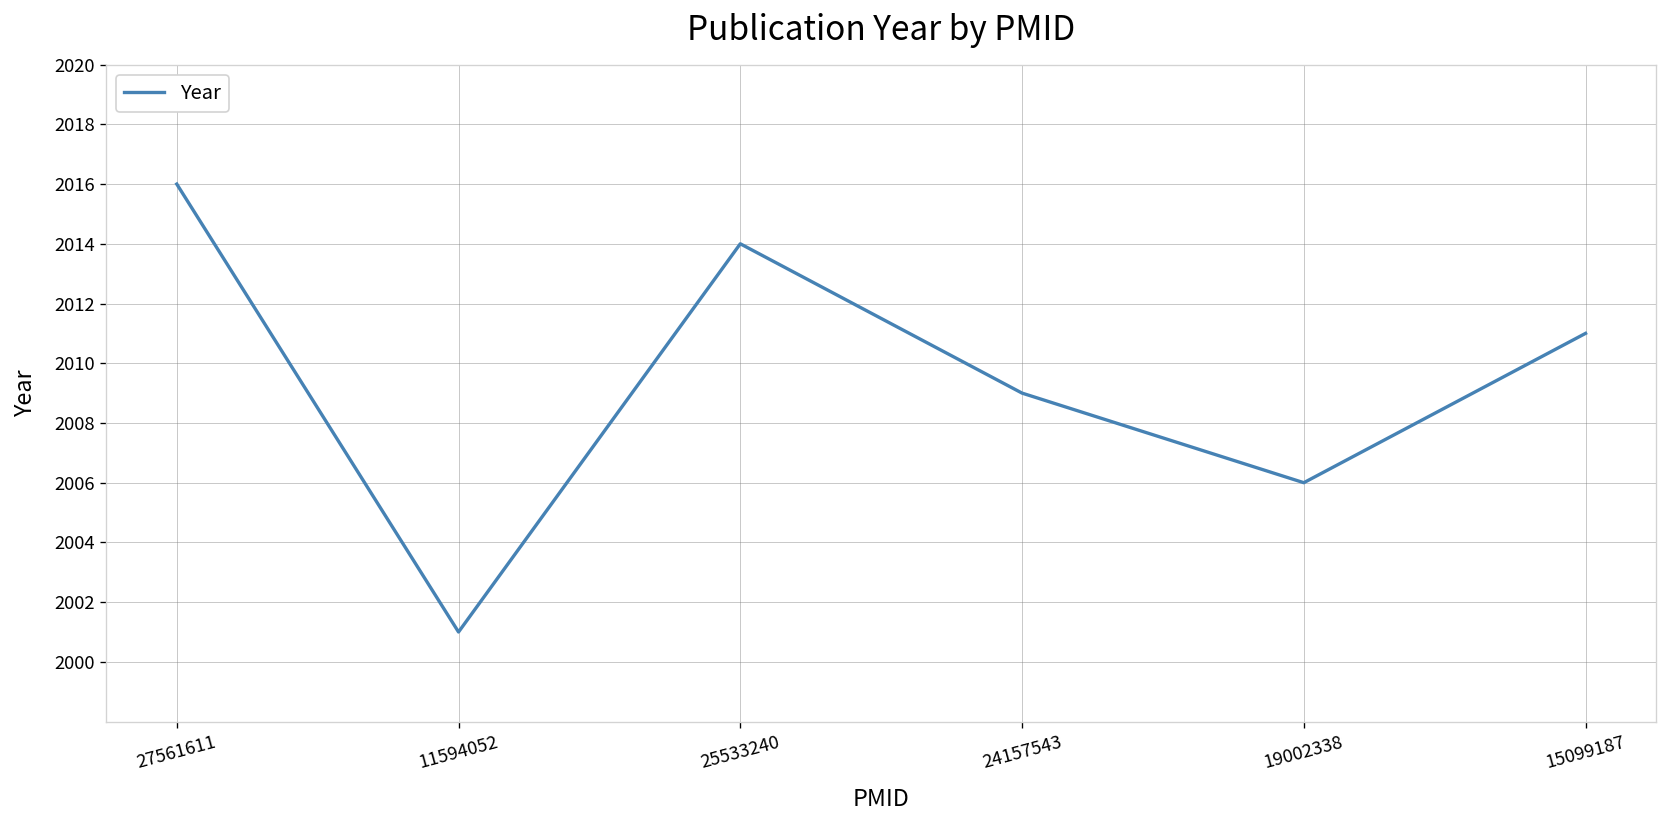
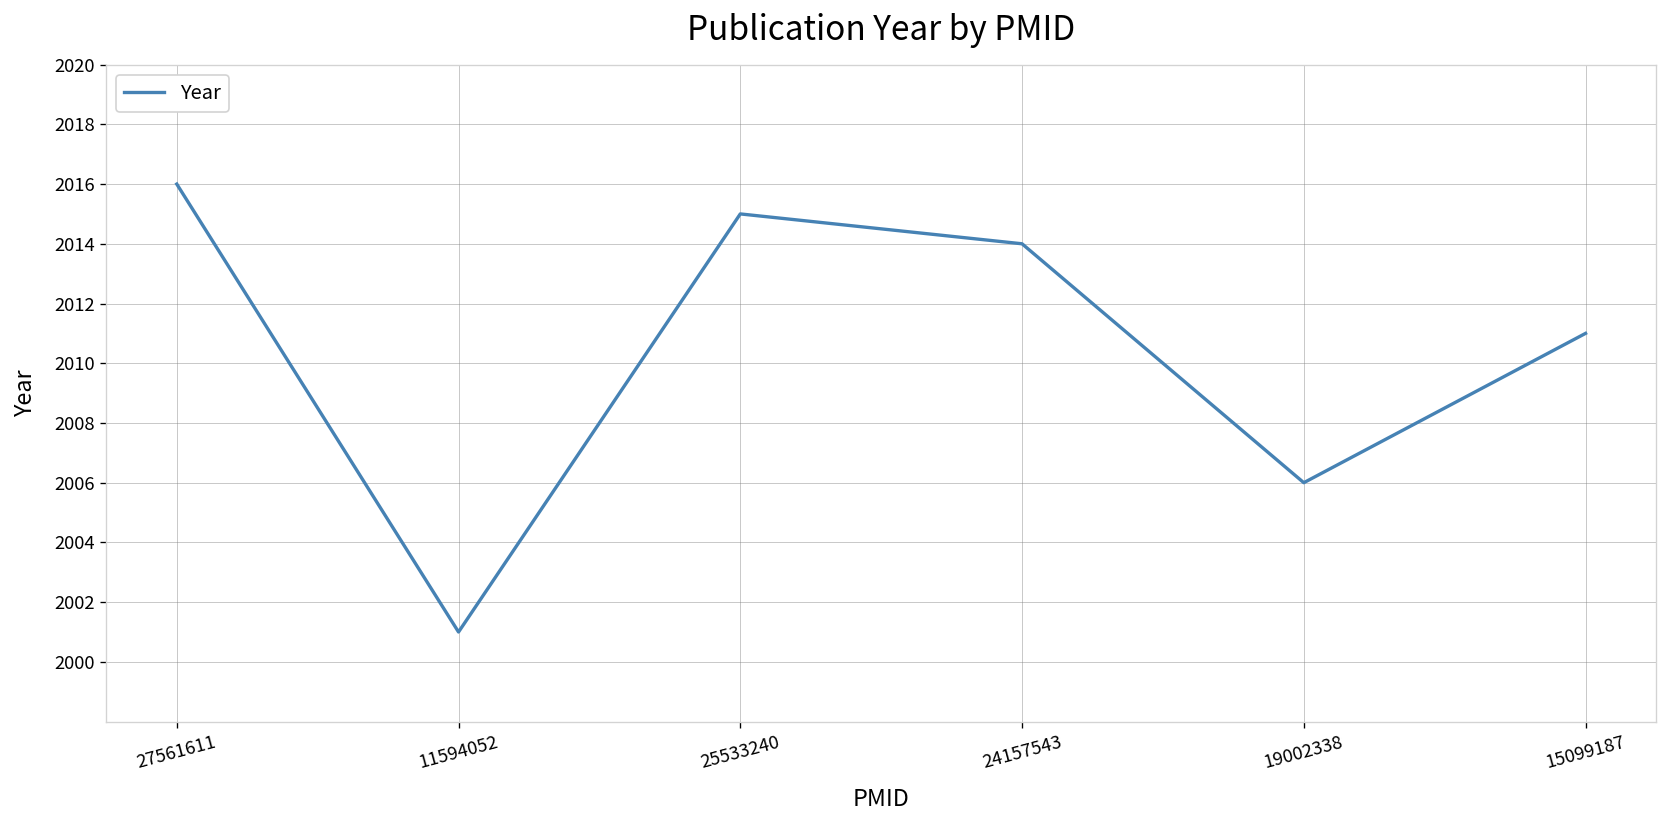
25533240: 2014 -> 2015
24157543: 2009 -> 2014
